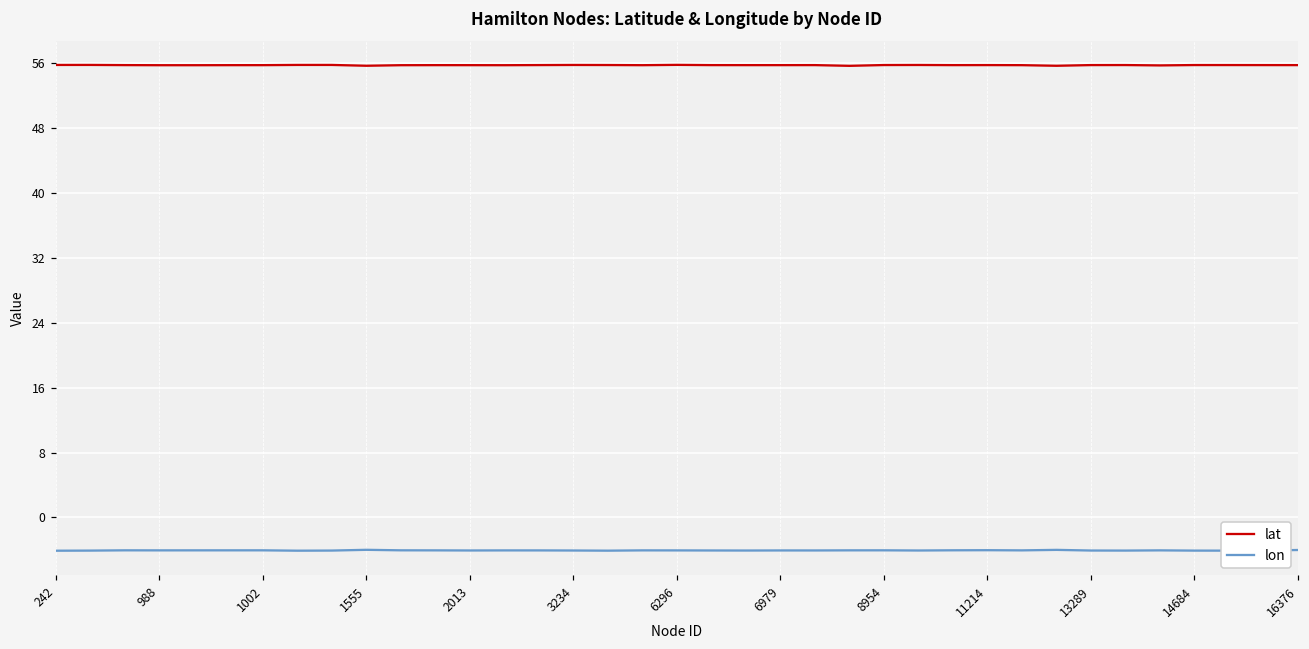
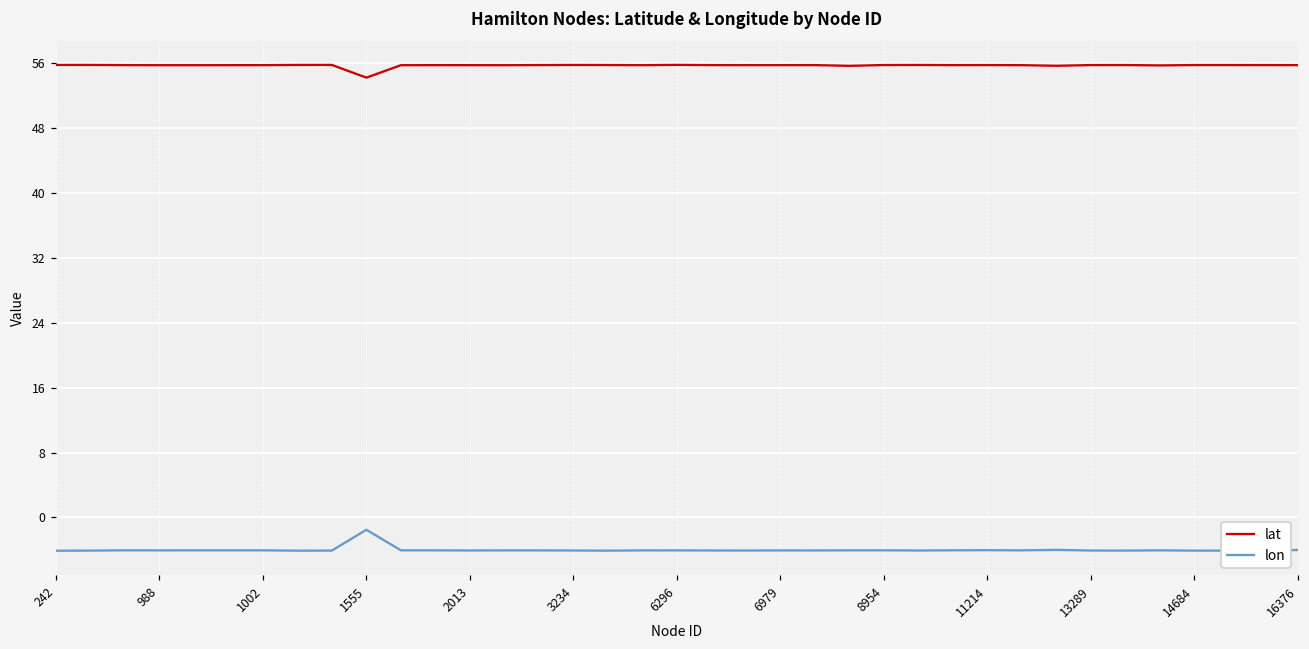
lat, 1555: 56 -> 54
lon, 1555: -4 -> -2
